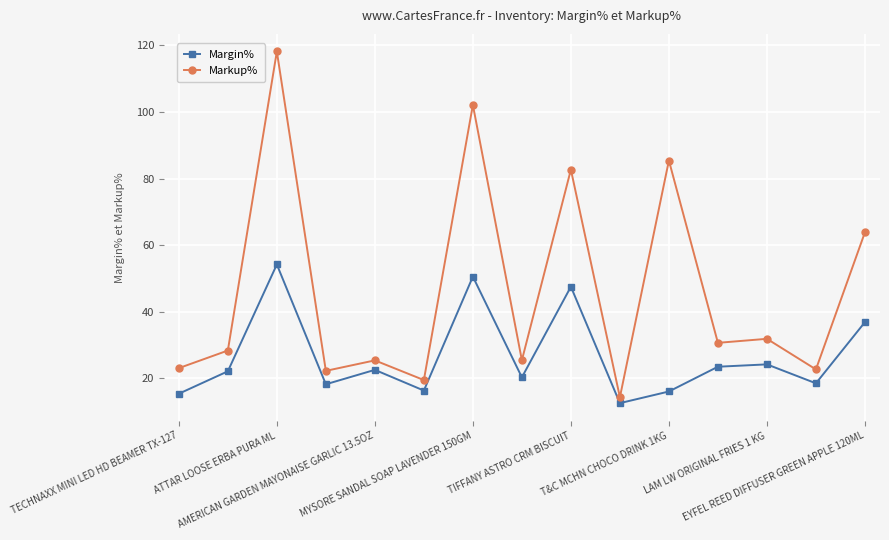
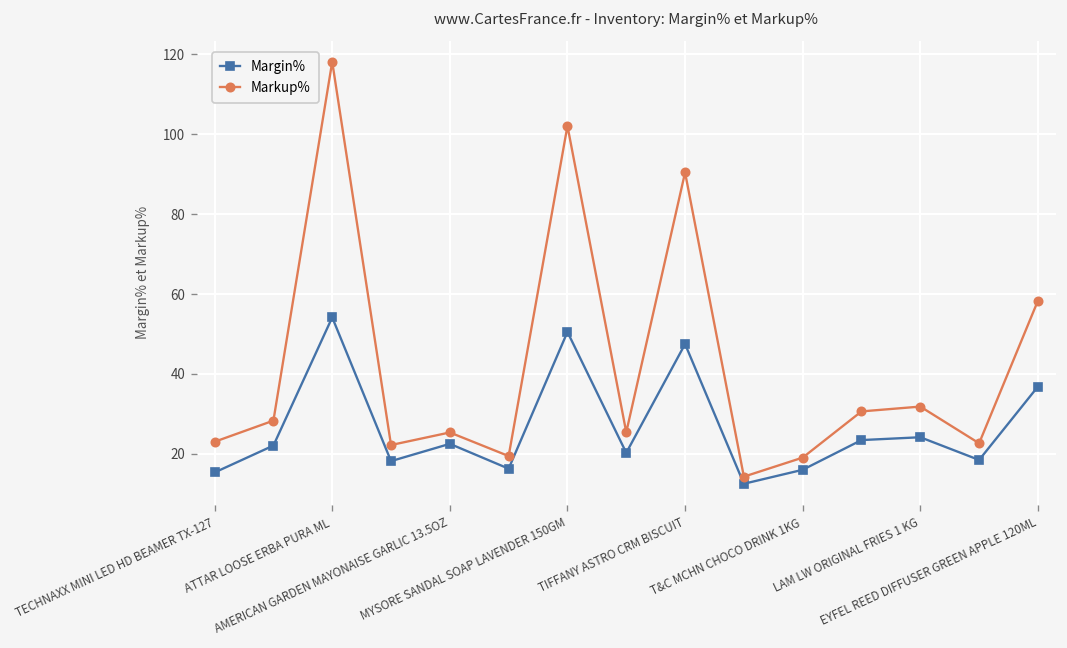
Markup%, TIFFANY ASTRO CRM BISCUIT: 83 -> 90
Markup%, T&C MCHN CHOCO DRINK 1KG: 85 -> 19
Markup%, EYFEL REED DIFFUSER GREEN APPLE 120ML: 64 -> 58
